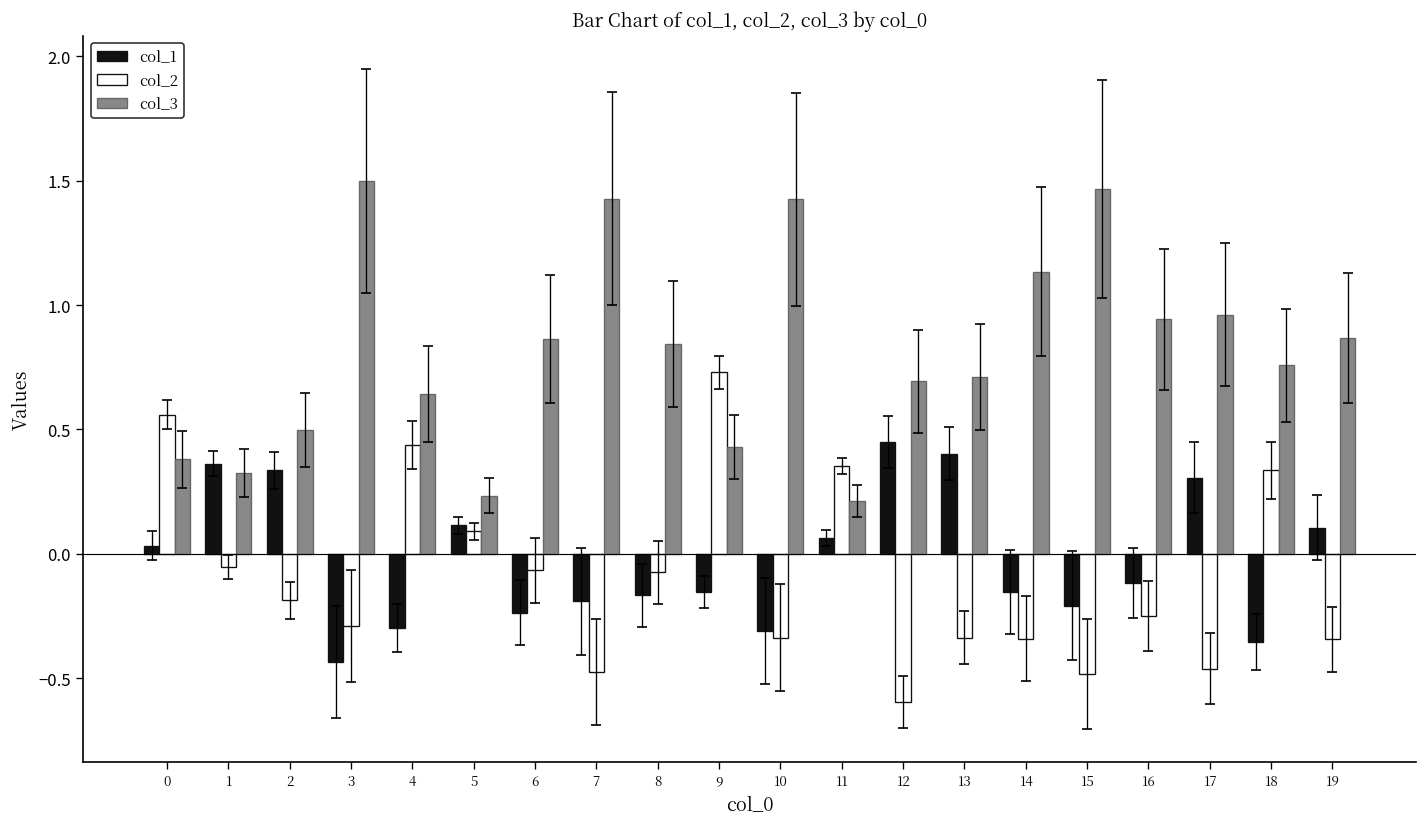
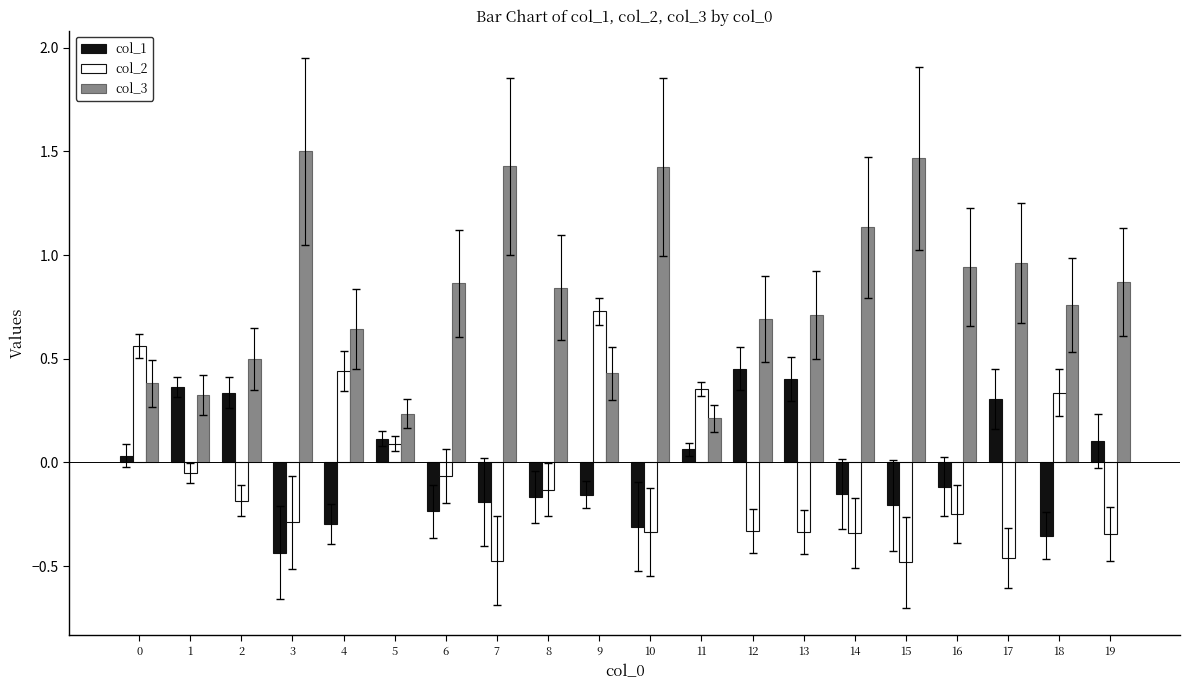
col_2, 8: -0.07 -> -0.13
col_2, 12: -0.60 -> -0.33
